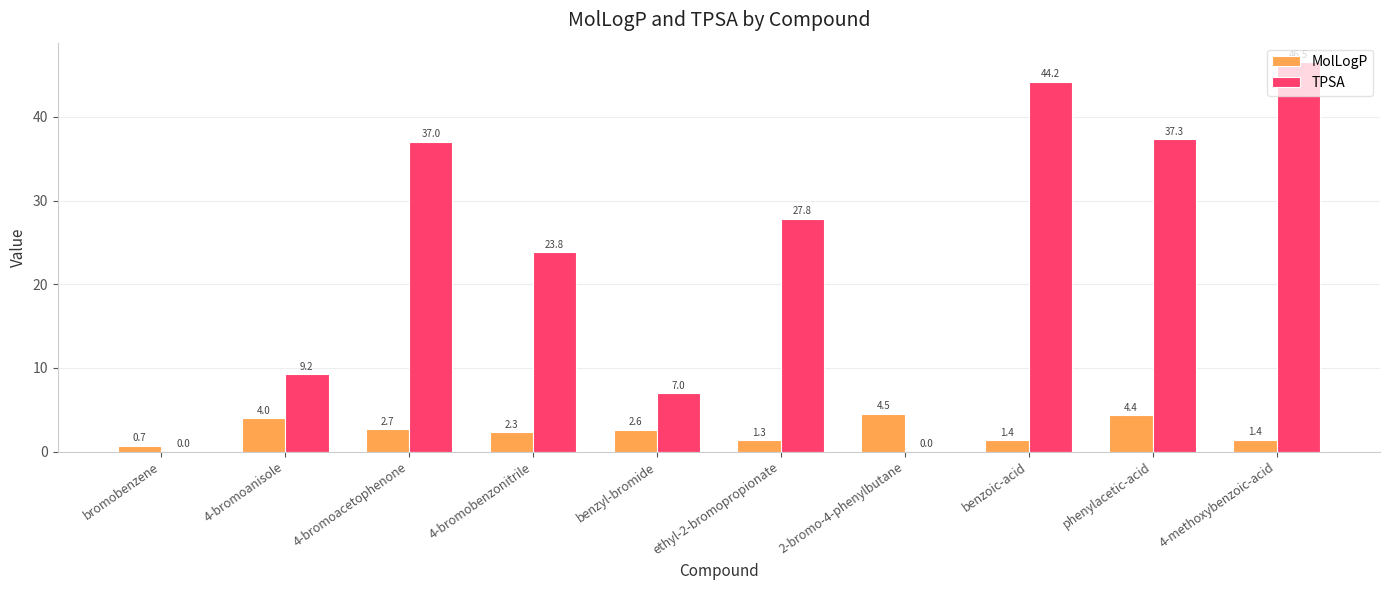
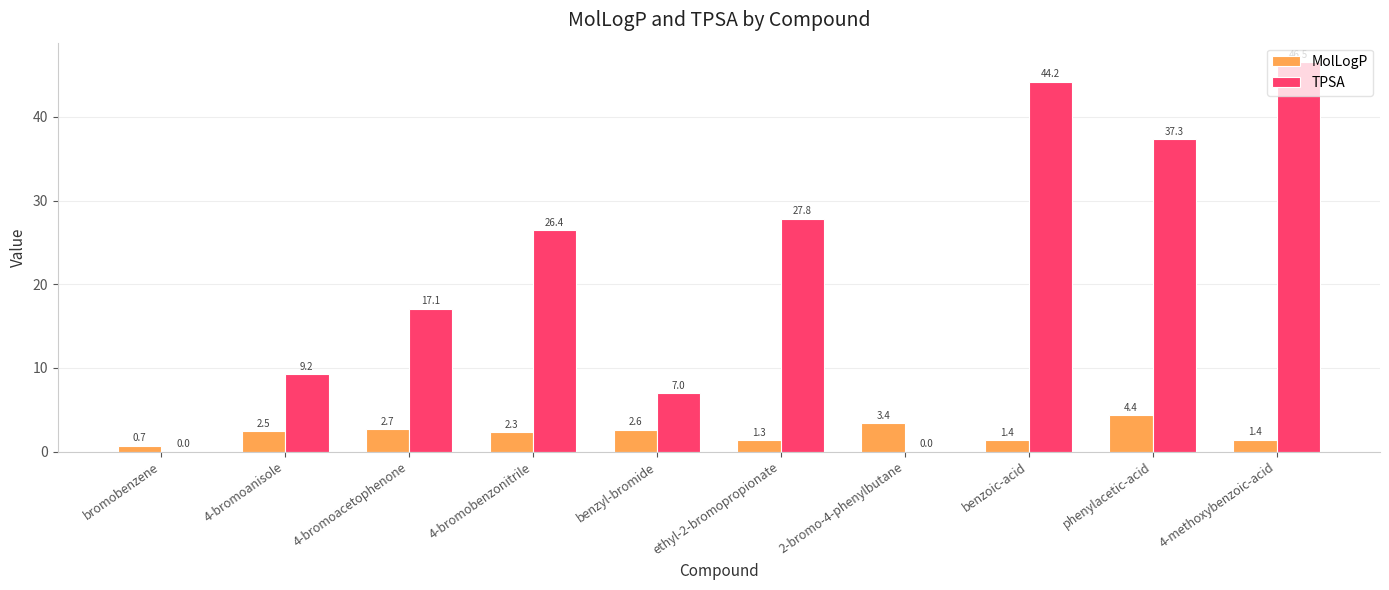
MolLogP, 4-bromoanisole: 4.0 -> 2.5
TPSA, 4-bromoacetophenone: 37.0 -> 17.1
TPSA, 4-bromobenzonitrile: 23.8 -> 26.4
MolLogP, 2-bromo-4-phenylbutane: 4.5 -> 3.4
